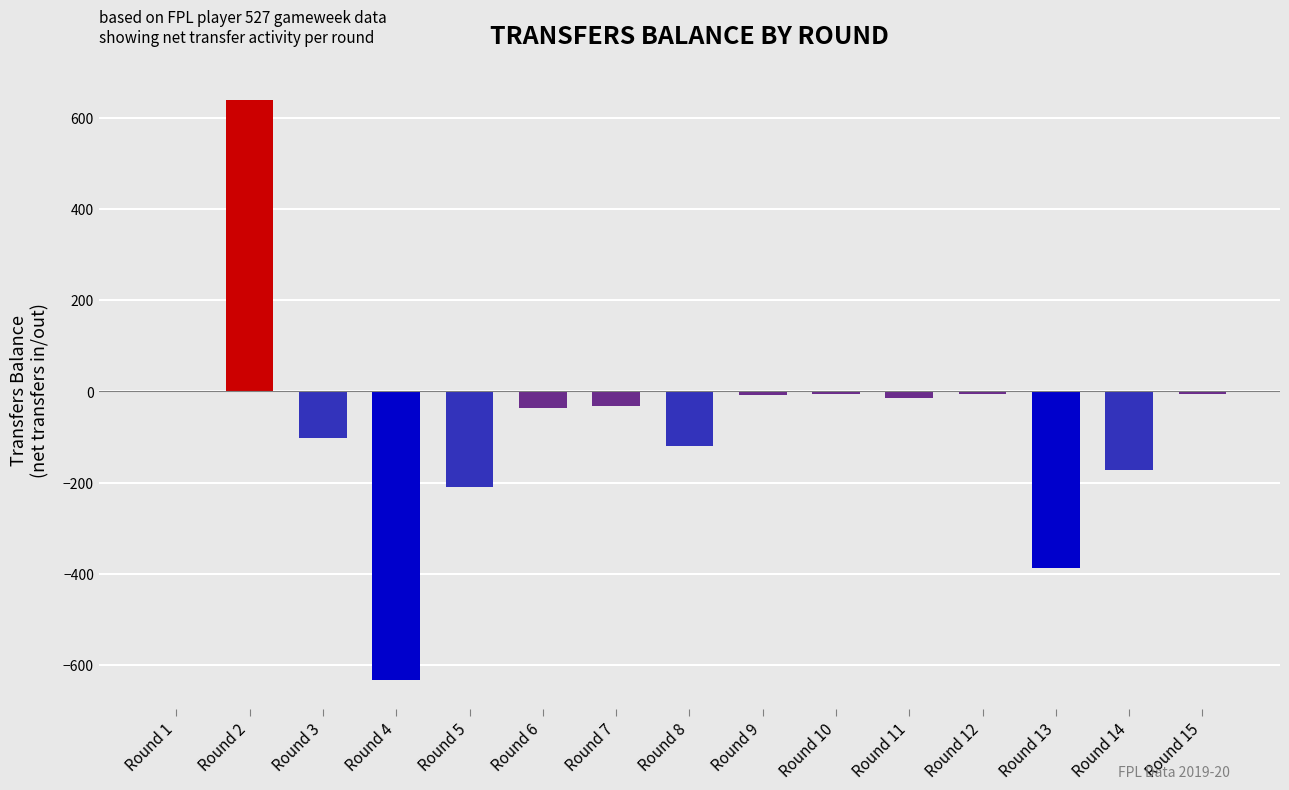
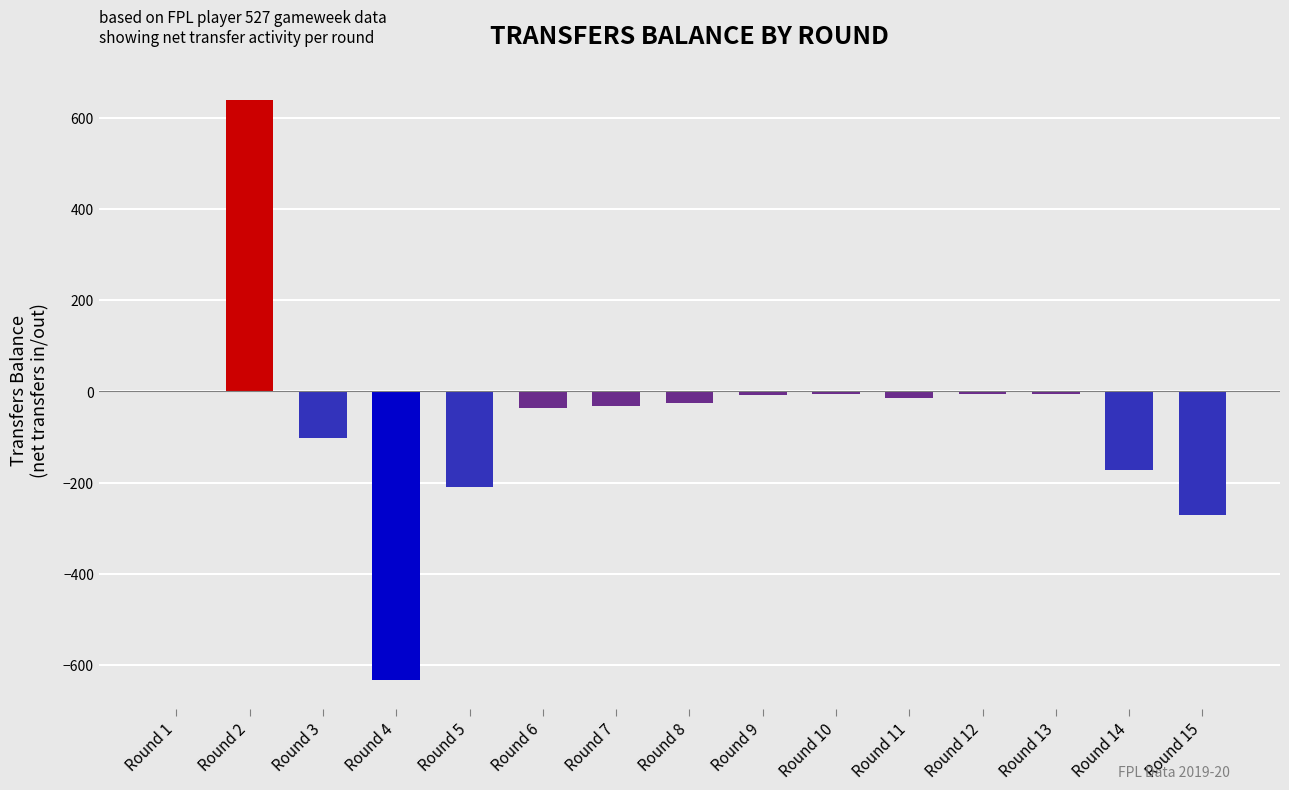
Round 8: -120 -> -30
Round 13: -390 -> -10
Round 15: -10 -> -270
